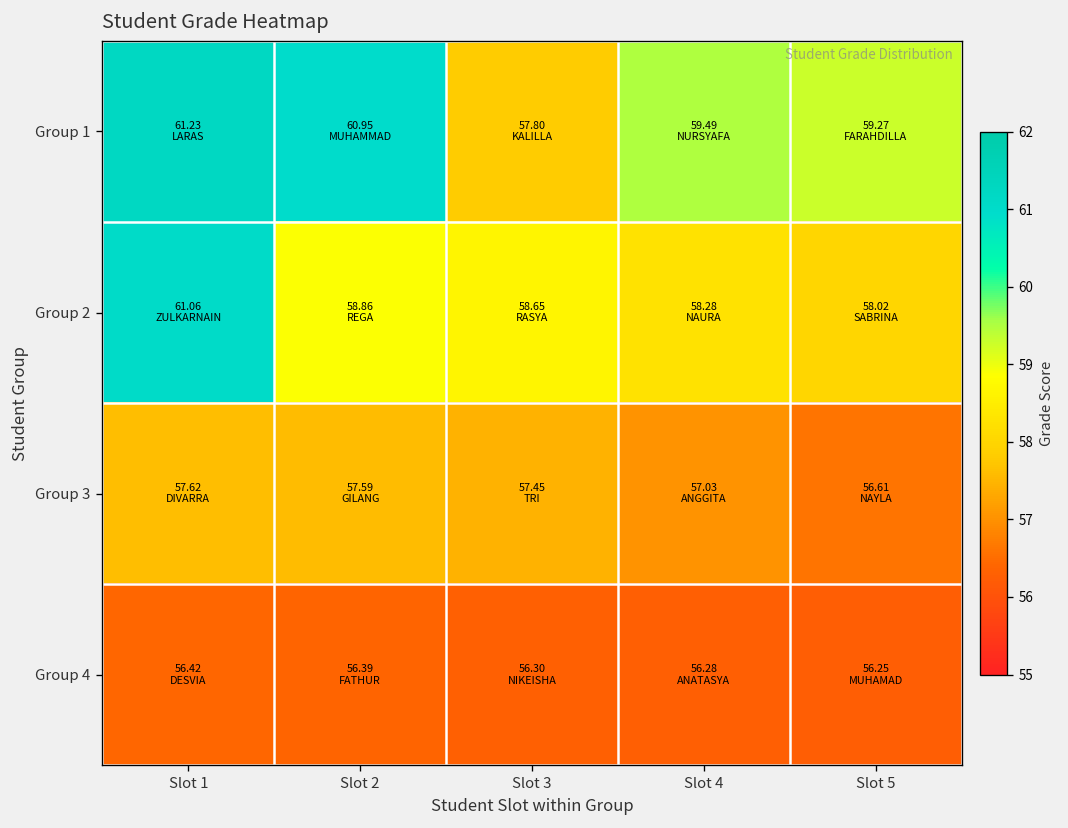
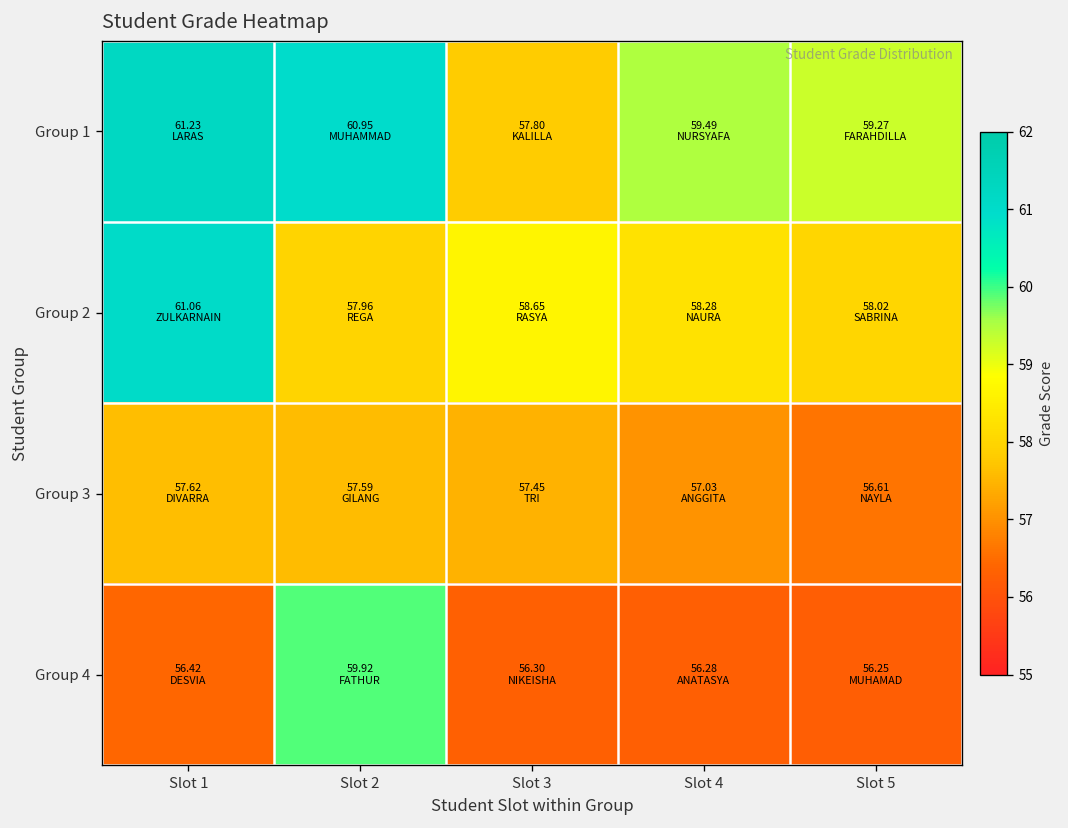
Group 2, Slot 2: 58.86 -> 57.96
Group 4, Slot 2: 56.39 -> 59.92
